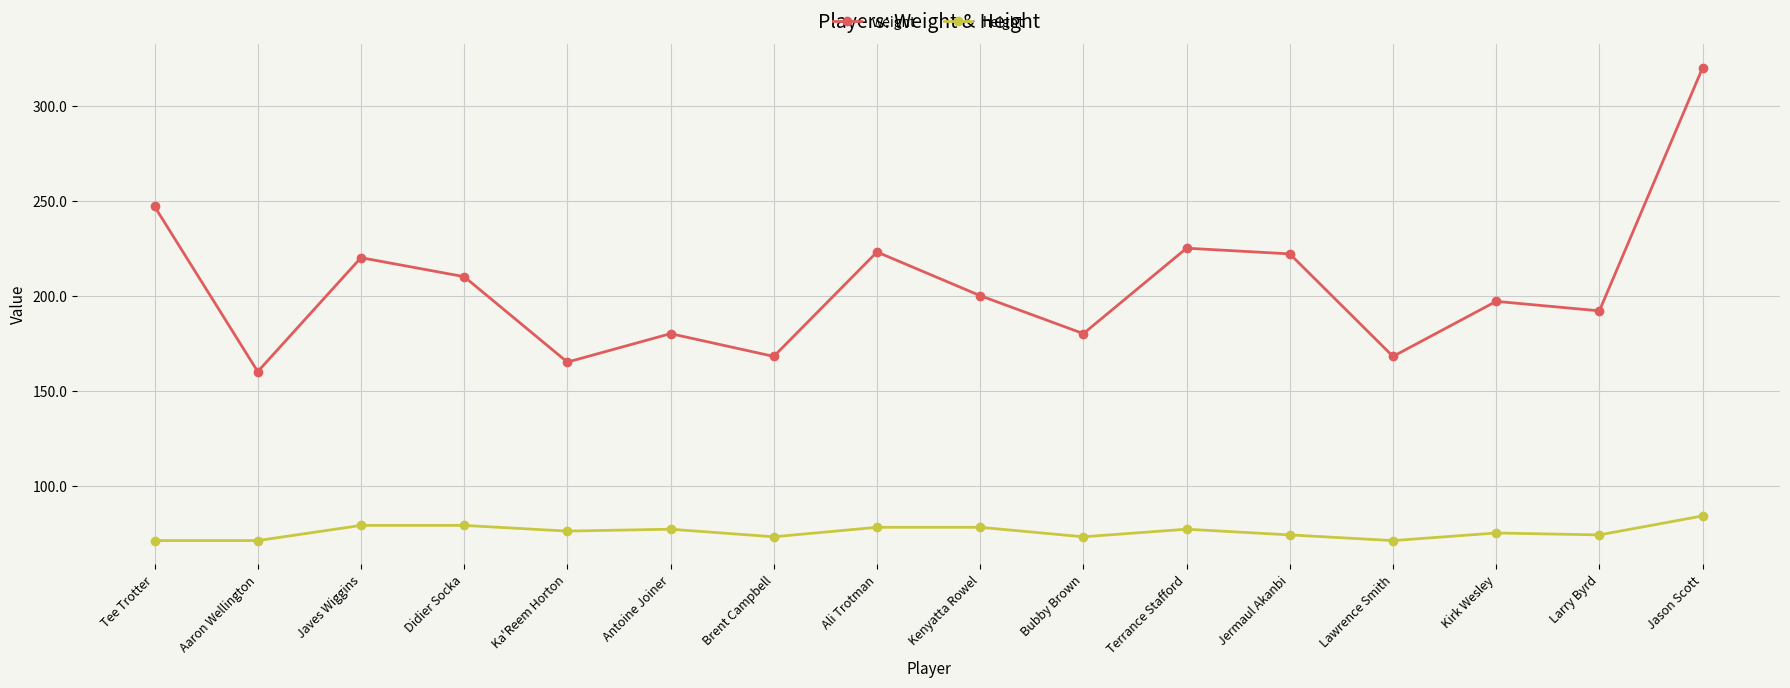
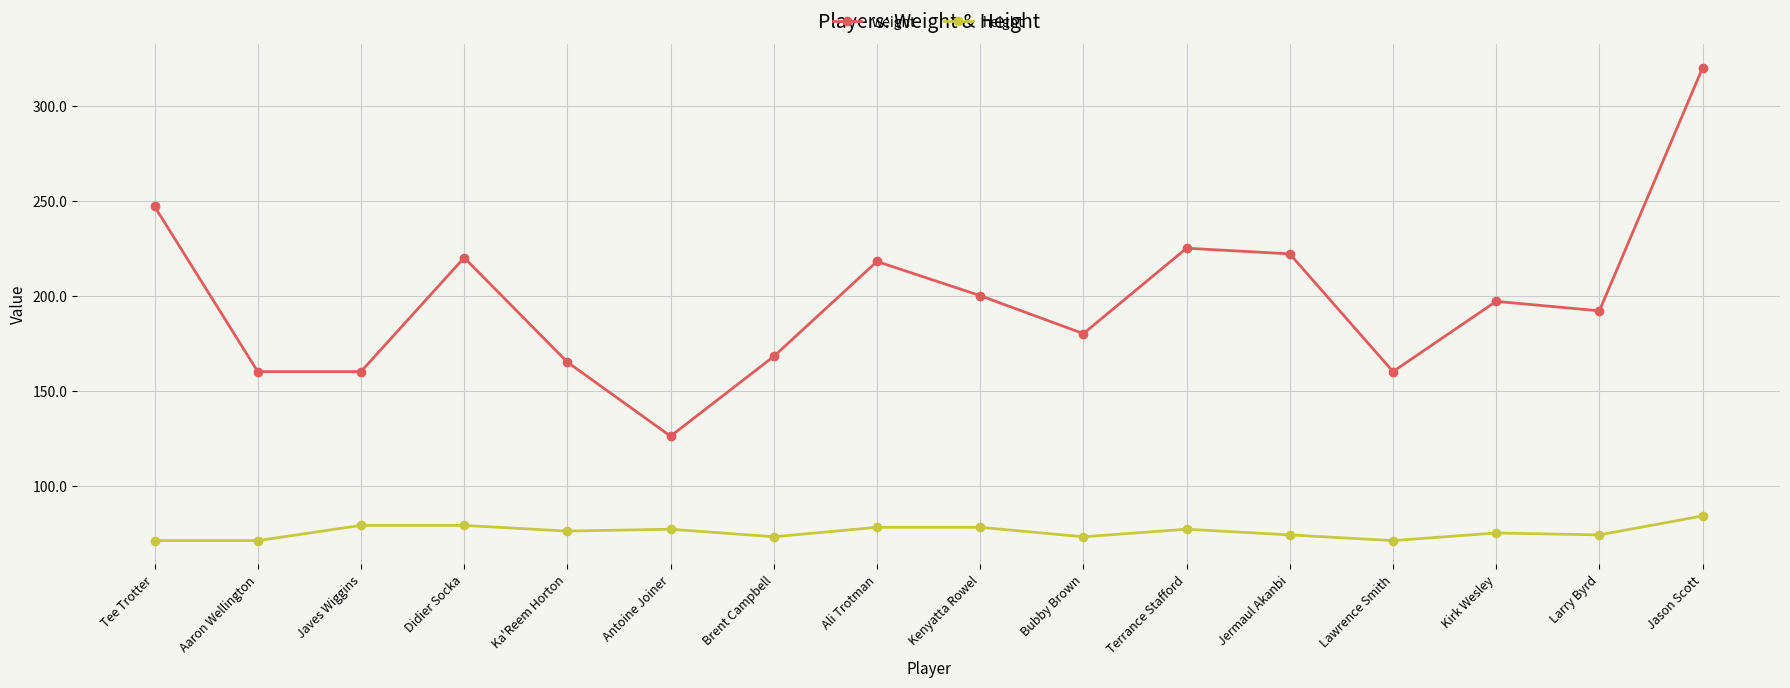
weight, Javes Wiggins: 220 -> 160
weight, Didier Socka: 210 -> 220
weight, Antoine Joiner: 180 -> 126
weight, Ali Trotman: 223 -> 218
weight, Lawrence Smith: 168 -> 160
